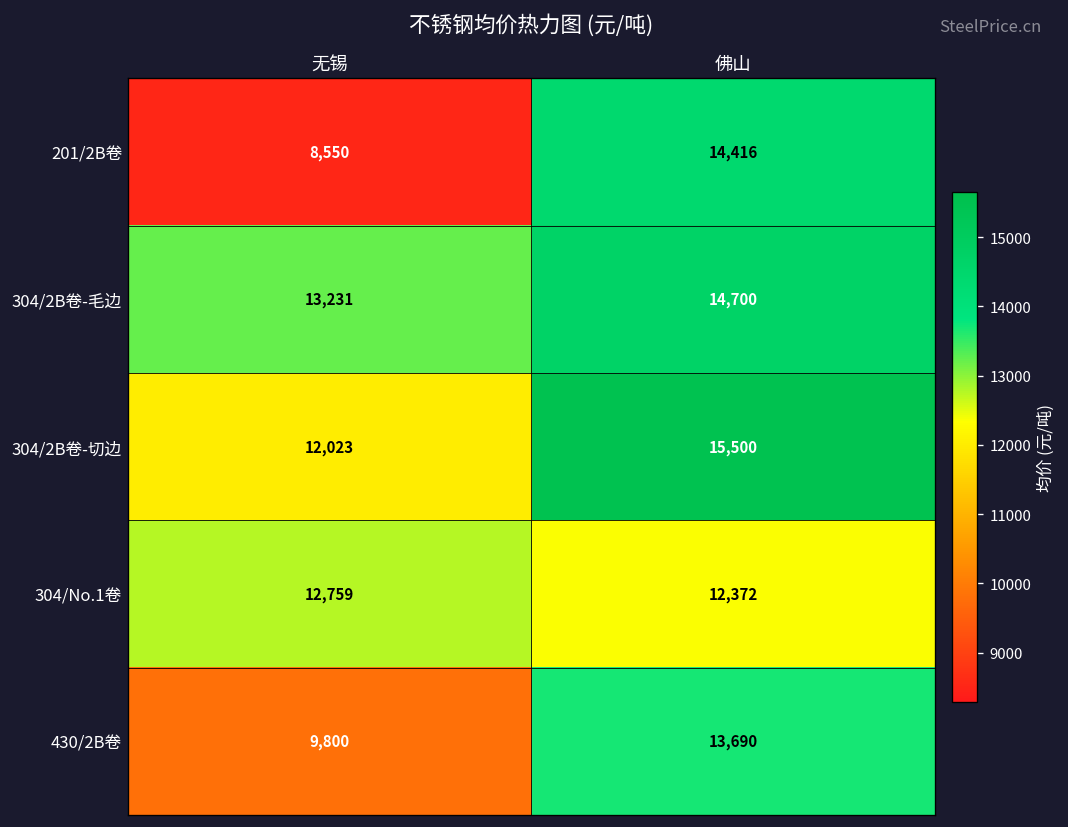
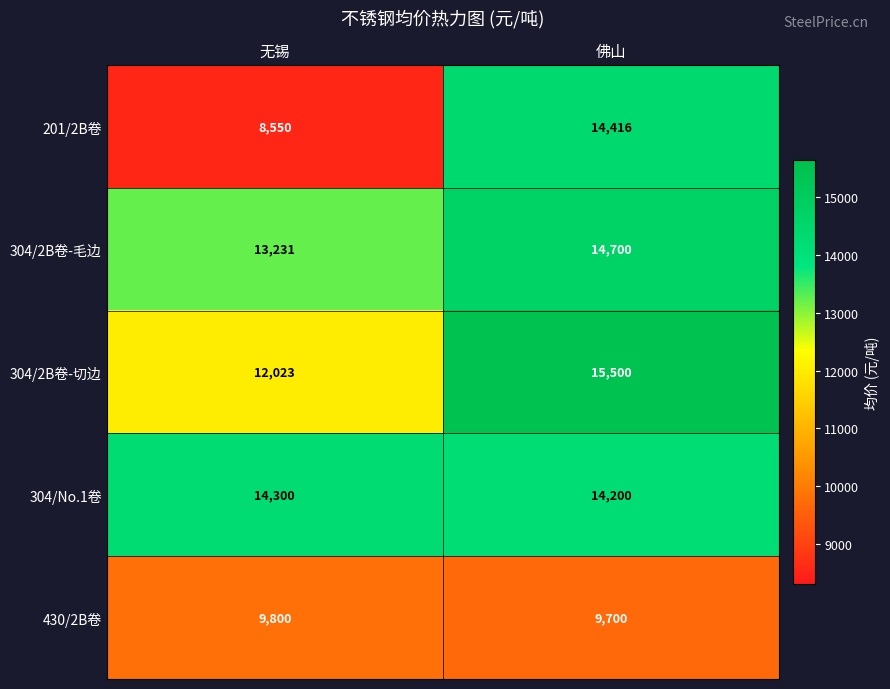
304/No.1卷, 无锡: 12,759 -> 14,300
304/No.1卷, 佛山: 12,372 -> 14,200
430/2B卷, 佛山: 13,690 -> 9,700
